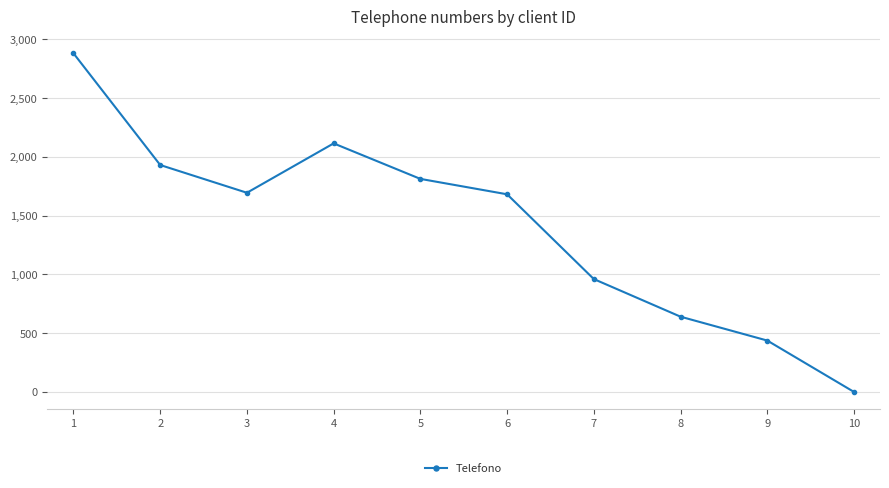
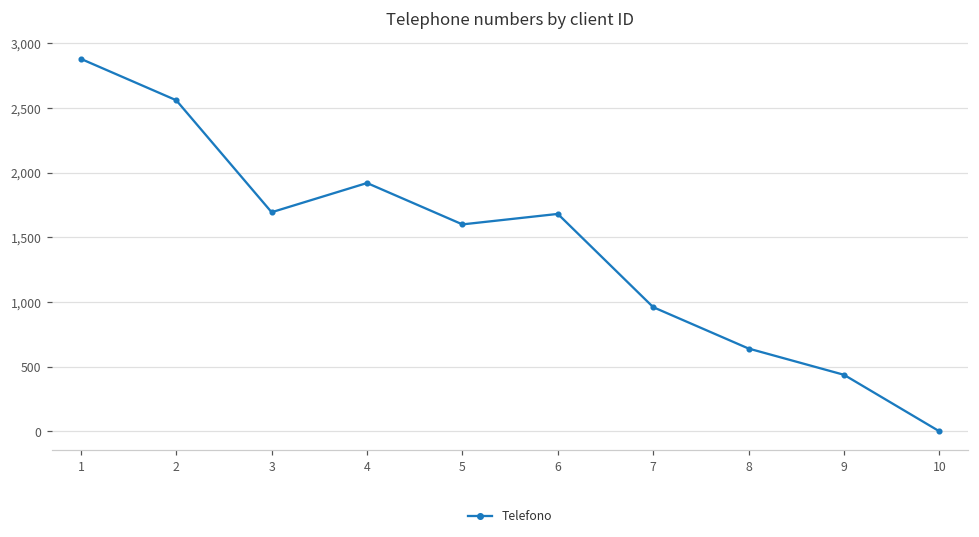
2: 1,930 -> 2,560
4: 2,110 -> 1,920
5: 1,810 -> 1,600
